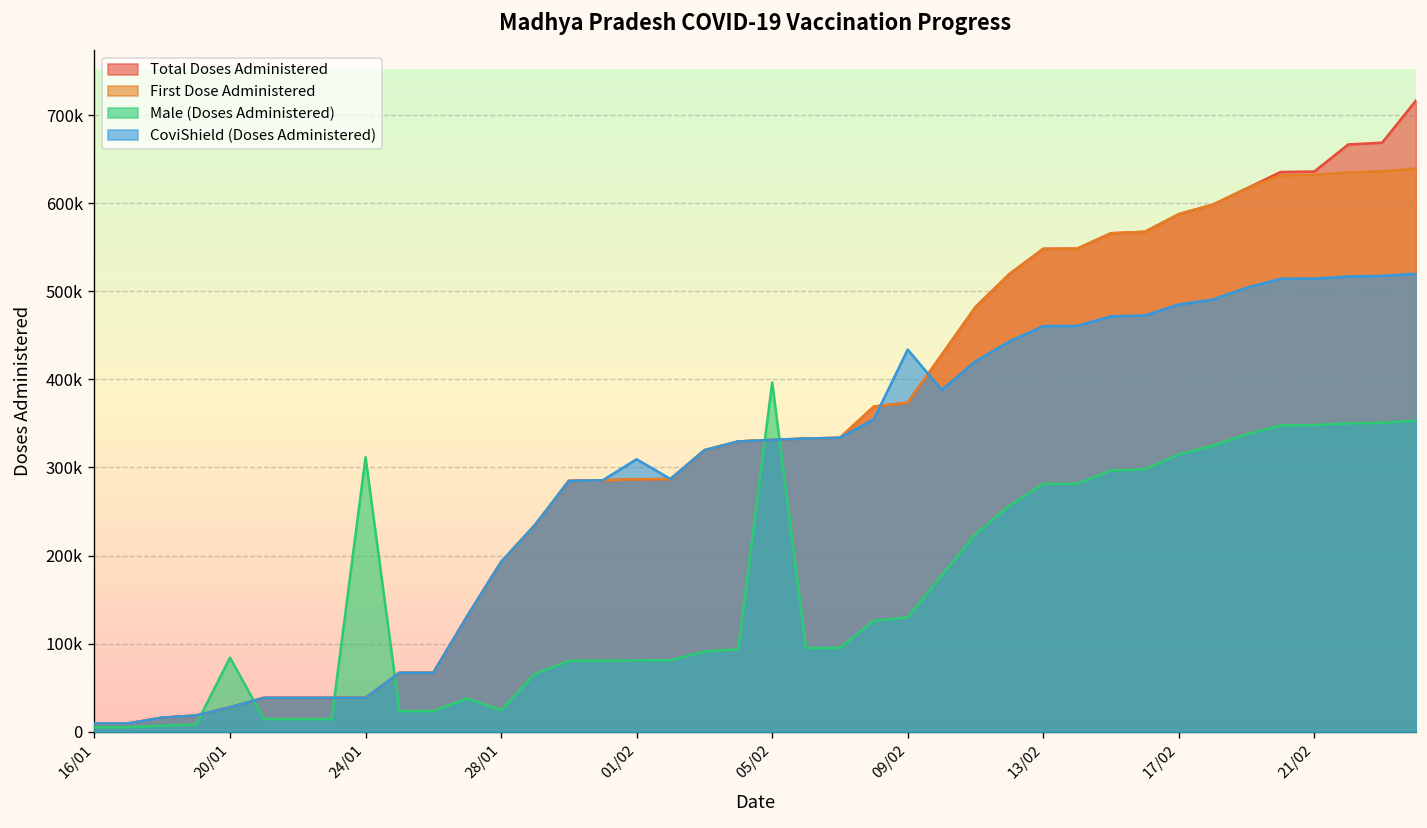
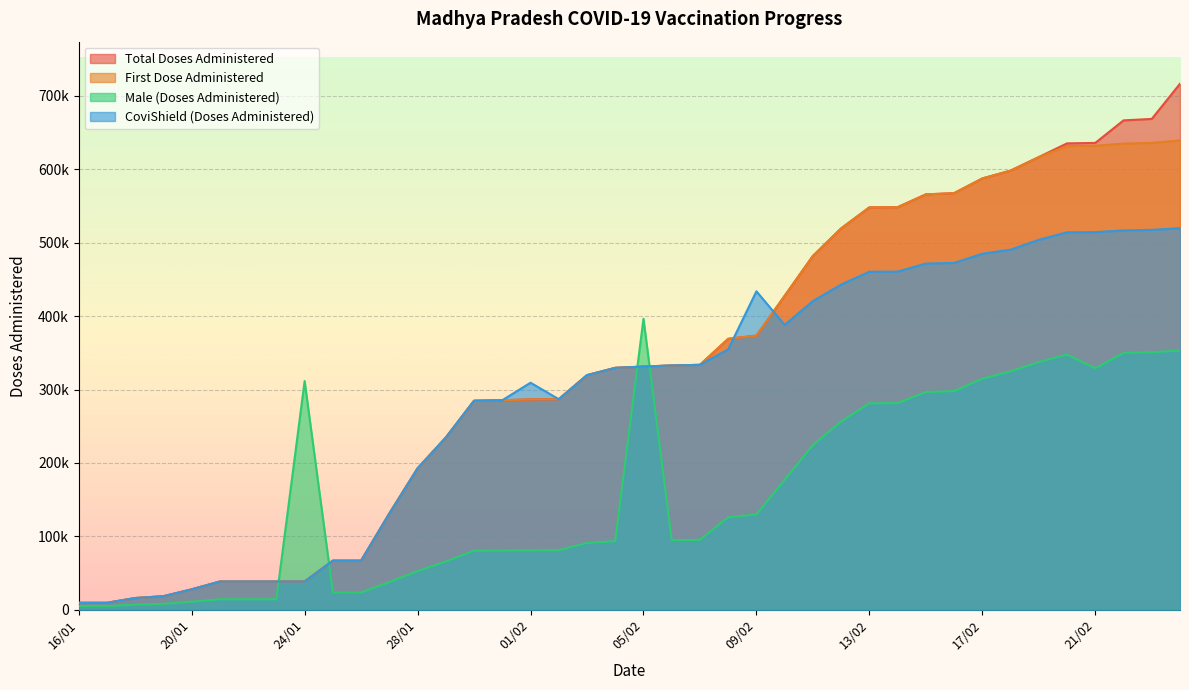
Male (Doses Administered), 20/01: 80000 -> 10000
Male (Doses Administered), 28/01: 20000 -> 50000
Male (Doses Administered), 21/02: 350000 -> 330000
